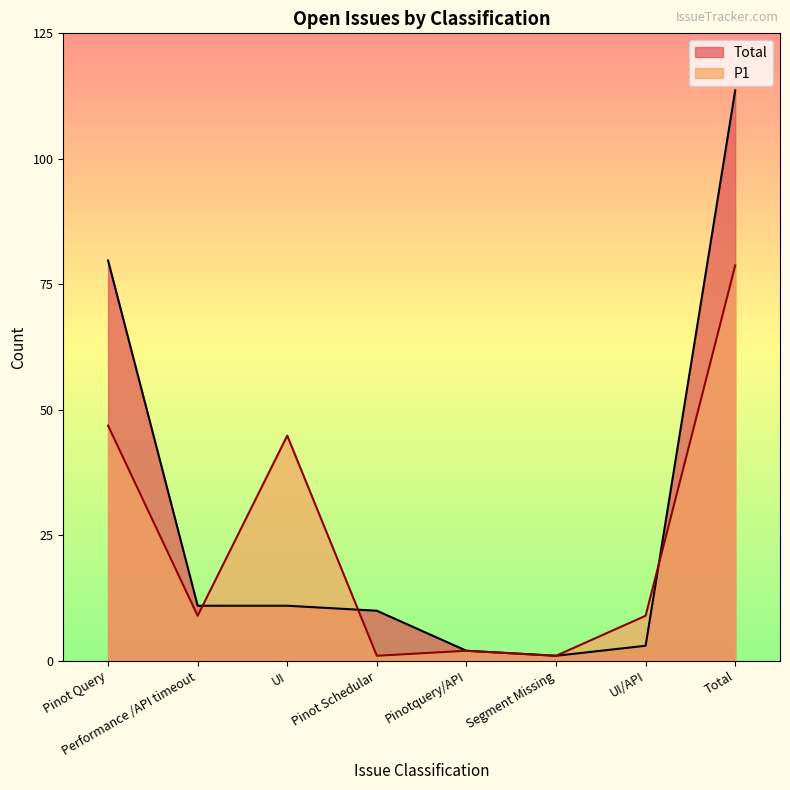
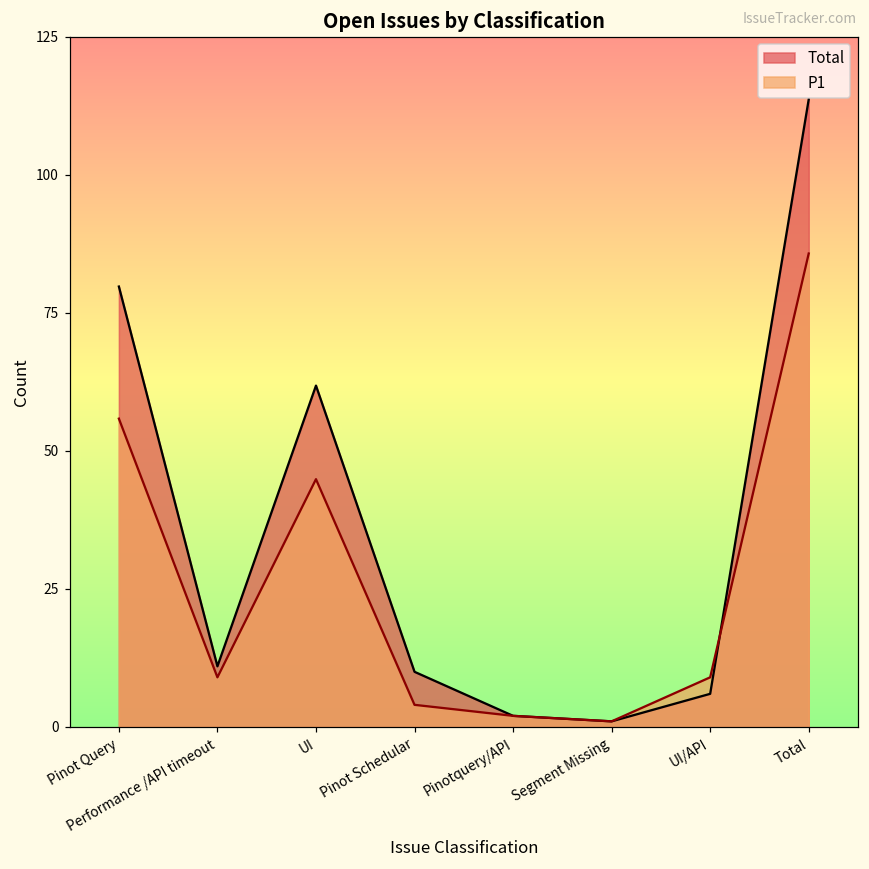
P1, Pinot Query: 47 -> 56
Total, UI: 11 -> 62
P1, Pinot Schedular: 1 -> 4
Total, UI/API: 3 -> 6
P1, Total: 79 -> 86
